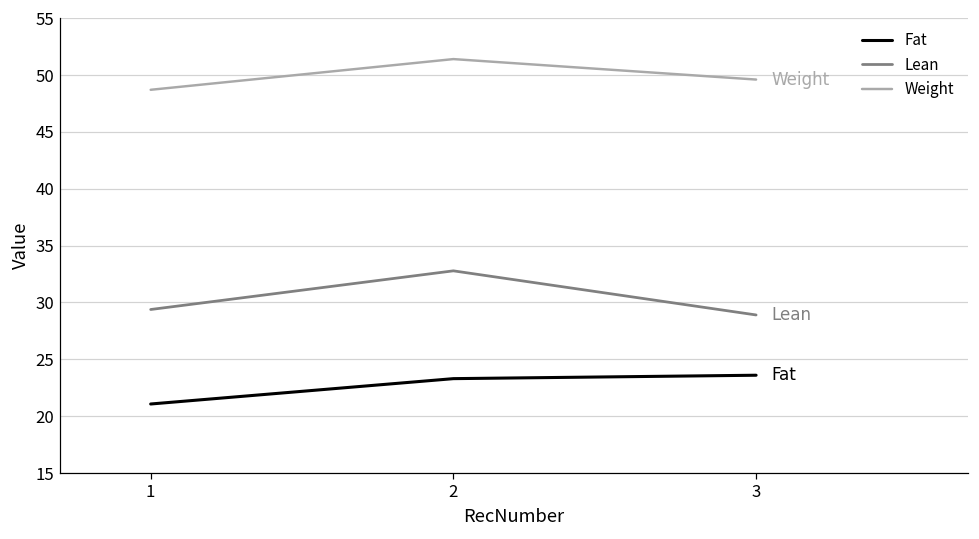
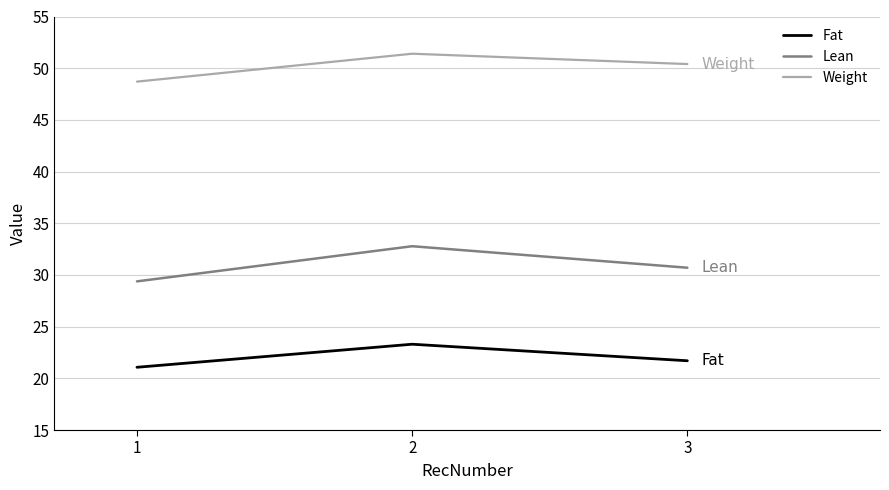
Fat, 3: 23.6 -> 21.7
Lean, 3: 28.9 -> 30.7
Weight, 3: 49.6 -> 50.4
